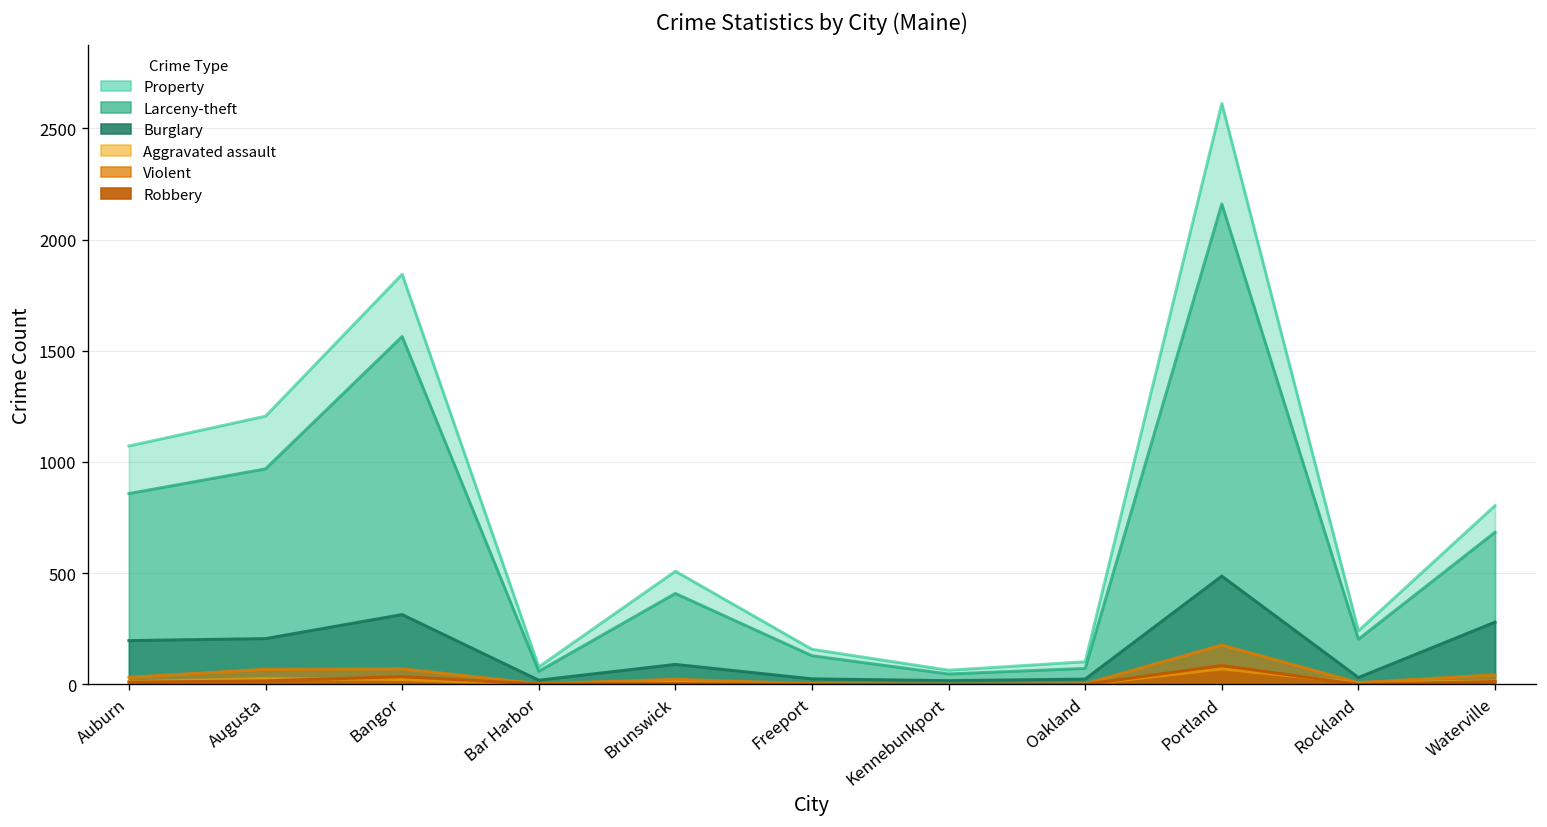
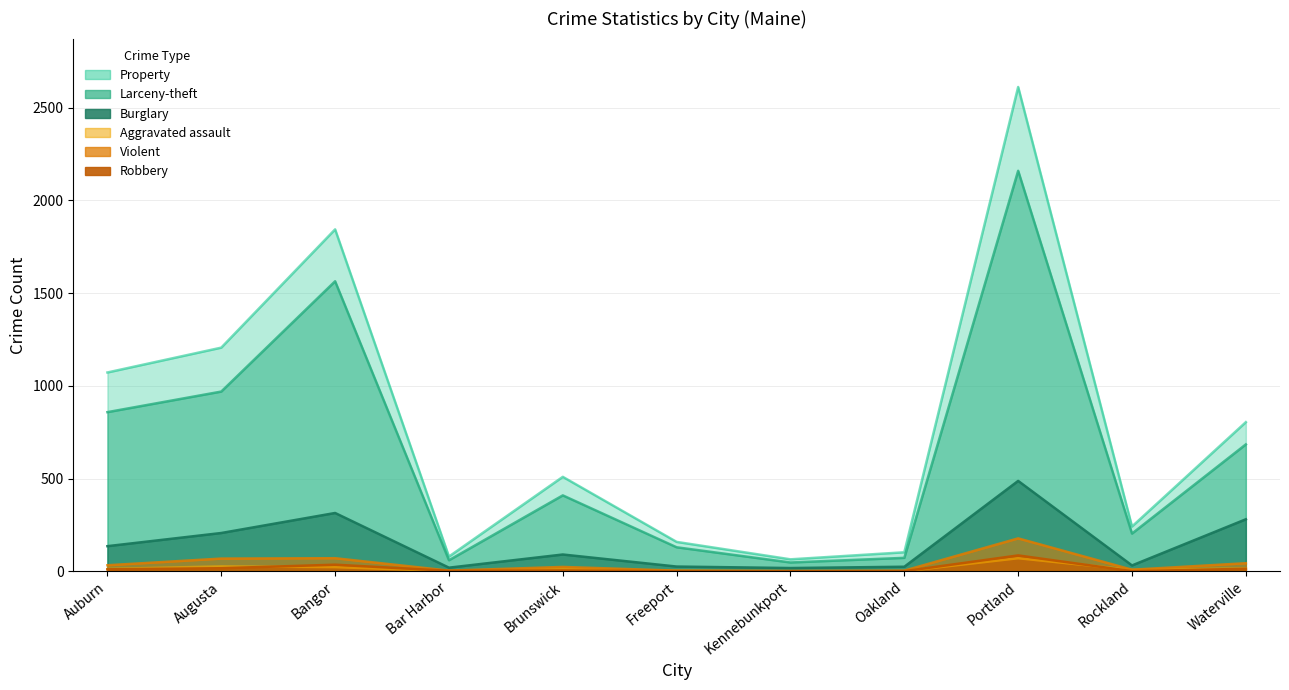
Burglary, Auburn: 200 -> 140
